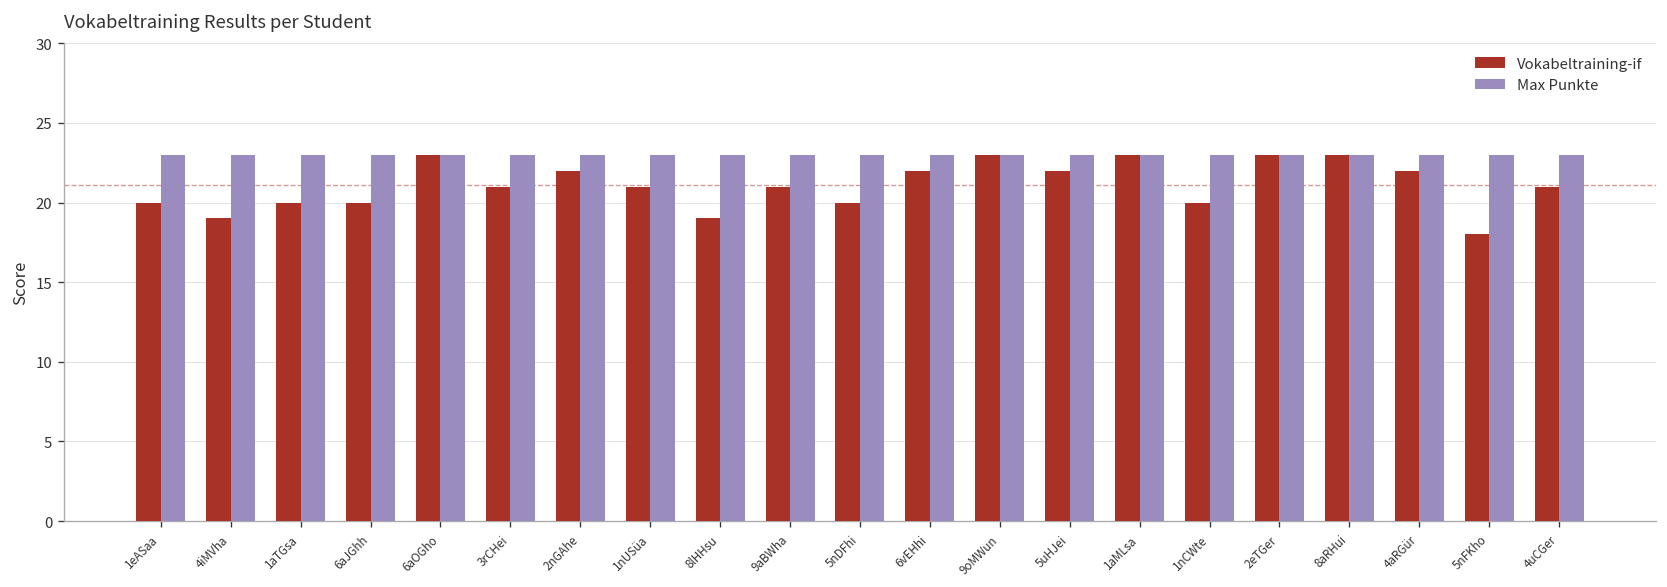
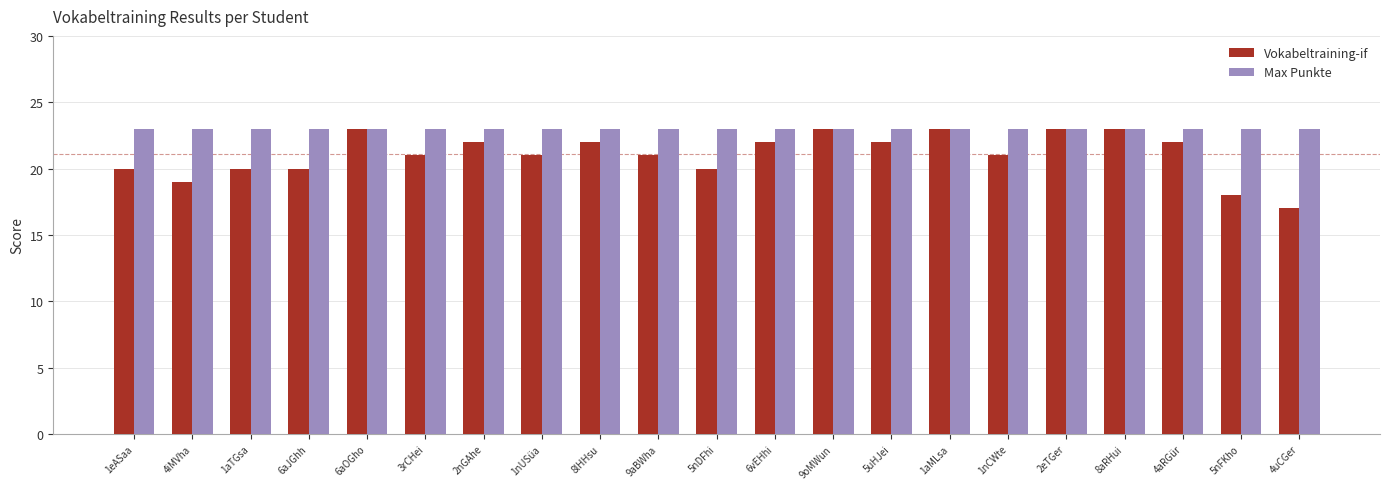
Vokabeltraining-if, 8lHHsu: 19 -> 22
Vokabeltraining-if, 1nCWte: 20 -> 21
Vokabeltraining-if, 4uCGer: 21 -> 17
